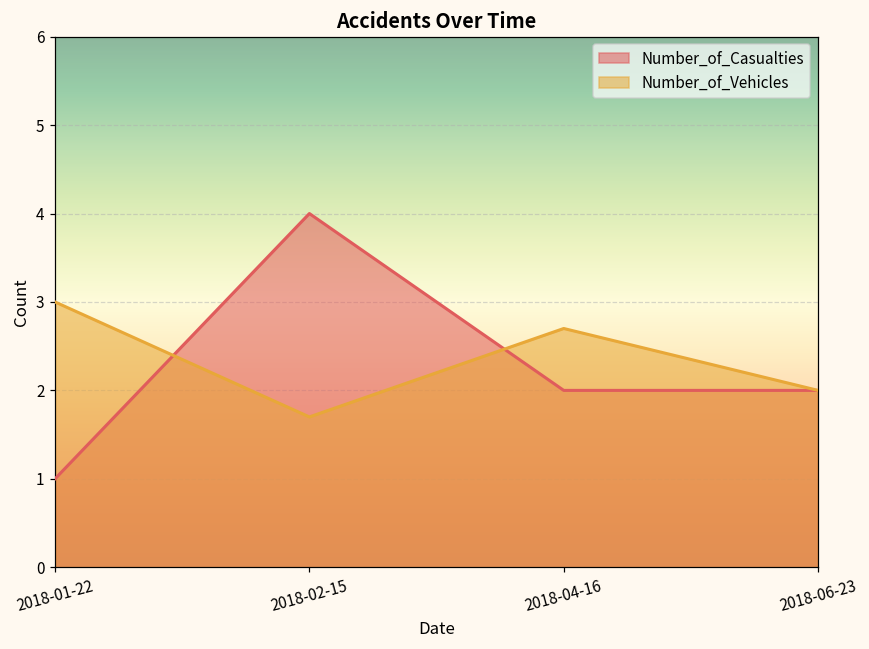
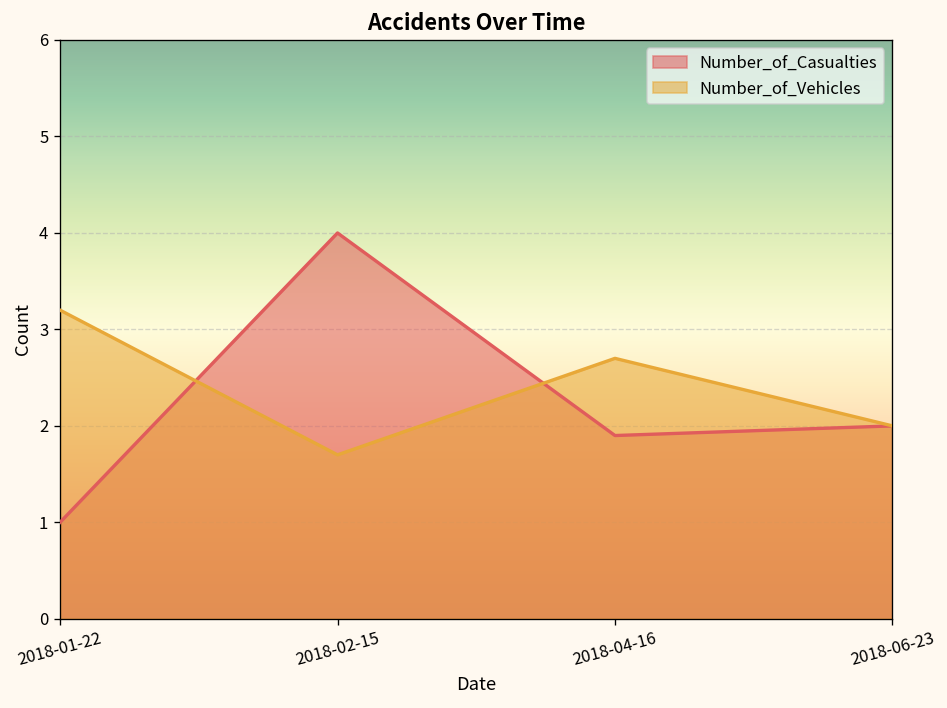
Number_of_Vehicles, 2018-01-22: 3.0 -> 3.2
Number_of_Casualties, 2018-04-16: 2.0 -> 1.9
